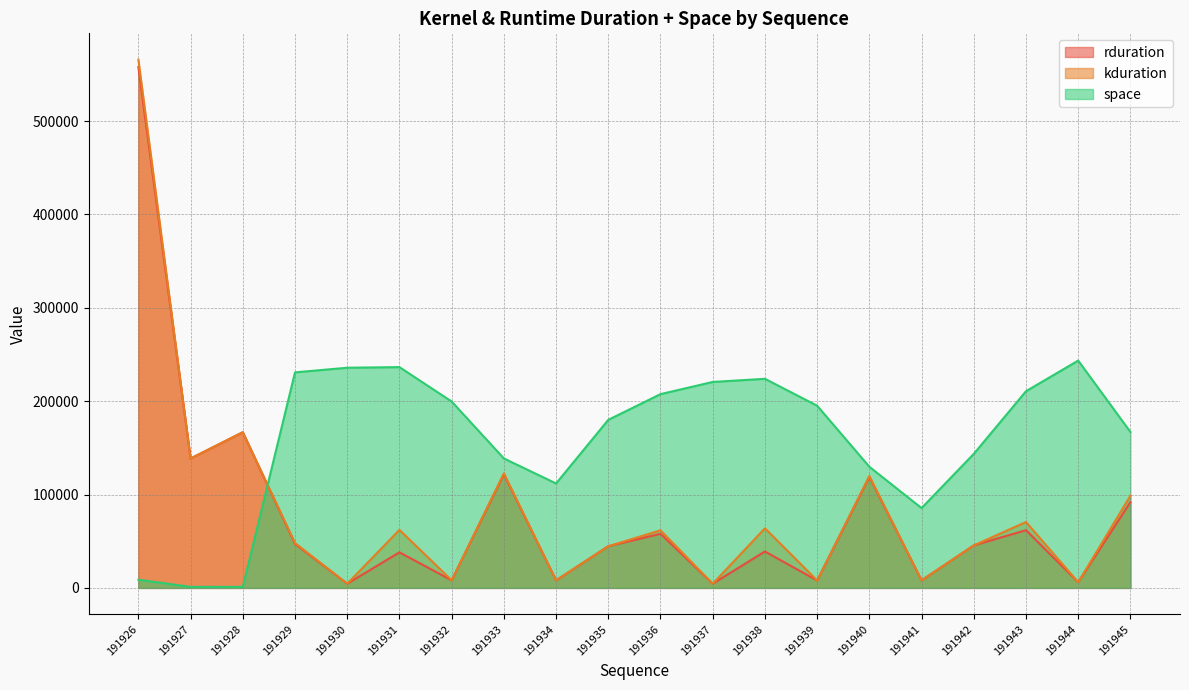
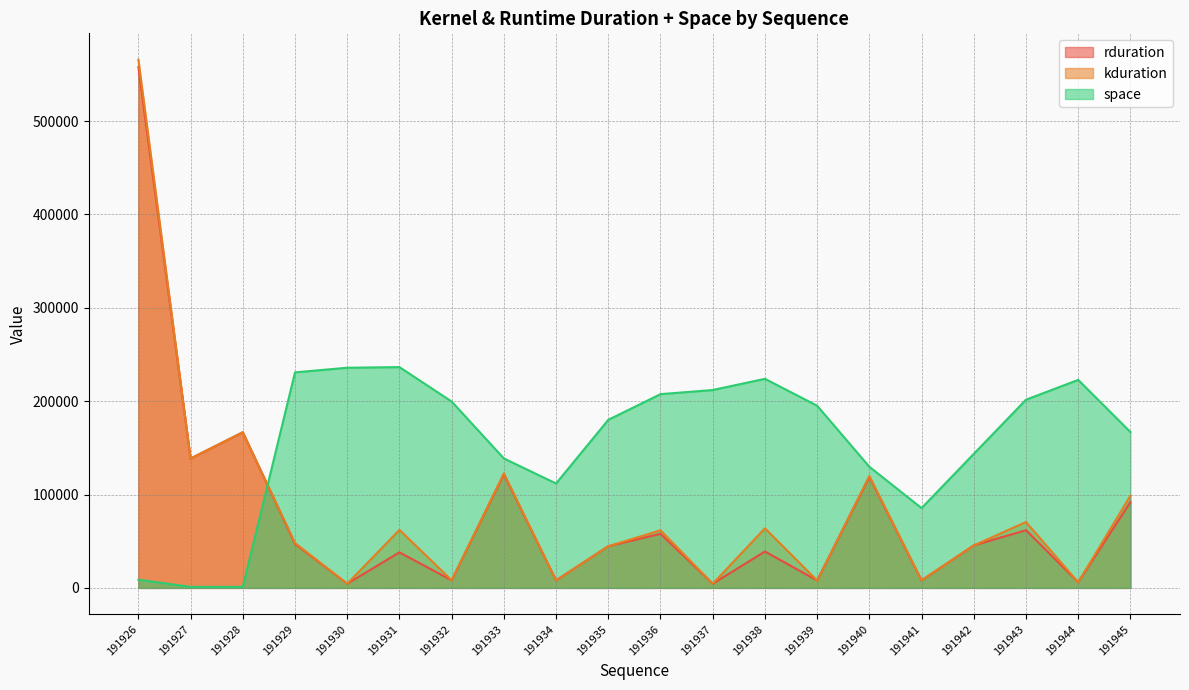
space, 191937: 220000 -> 210000
space, 191943: 210000 -> 200000
space, 191944: 240000 -> 220000
